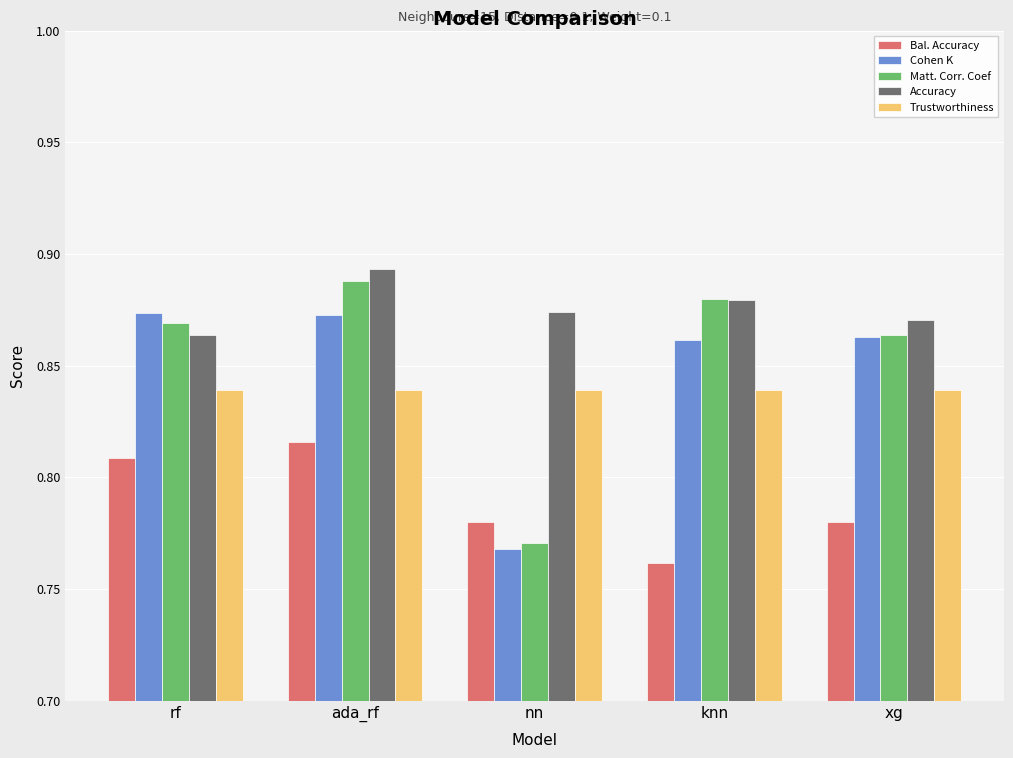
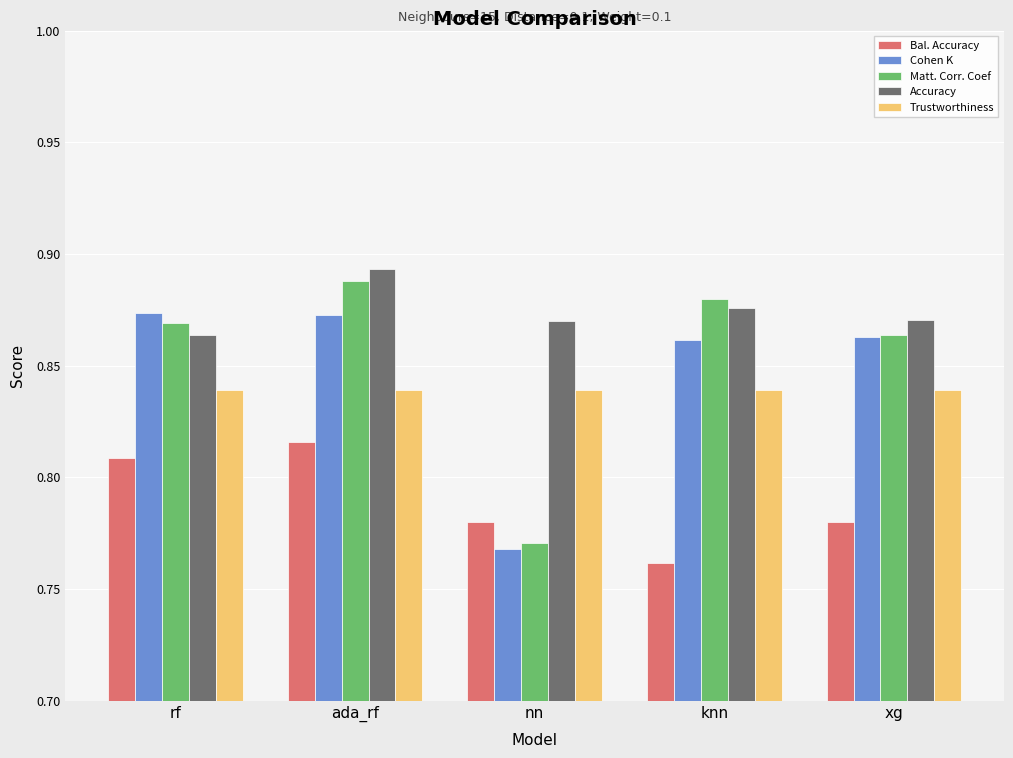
Accuracy, nn: 0.874 -> 0.870
Accuracy, knn: 0.879 -> 0.876
